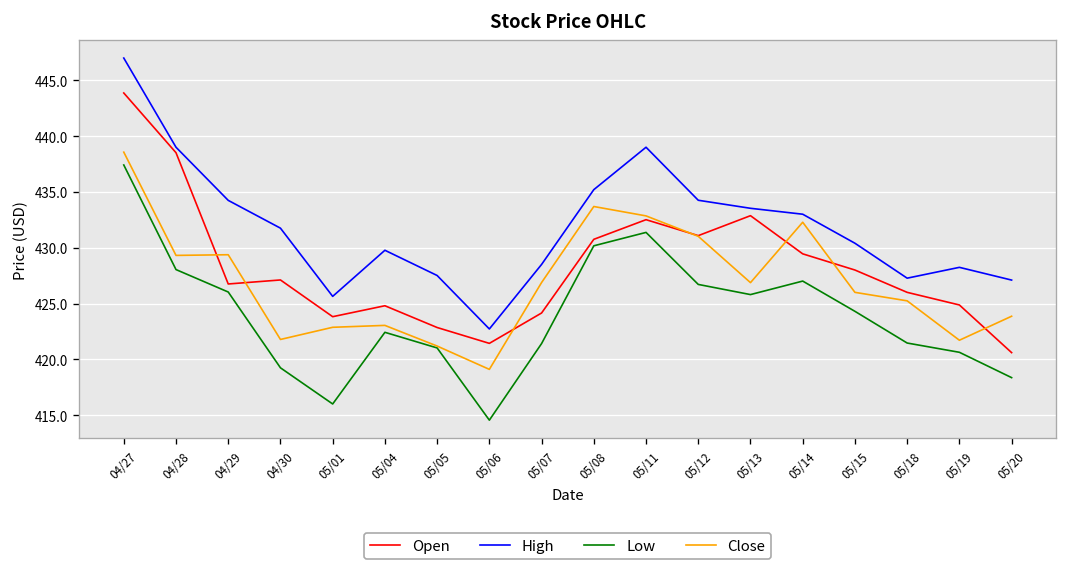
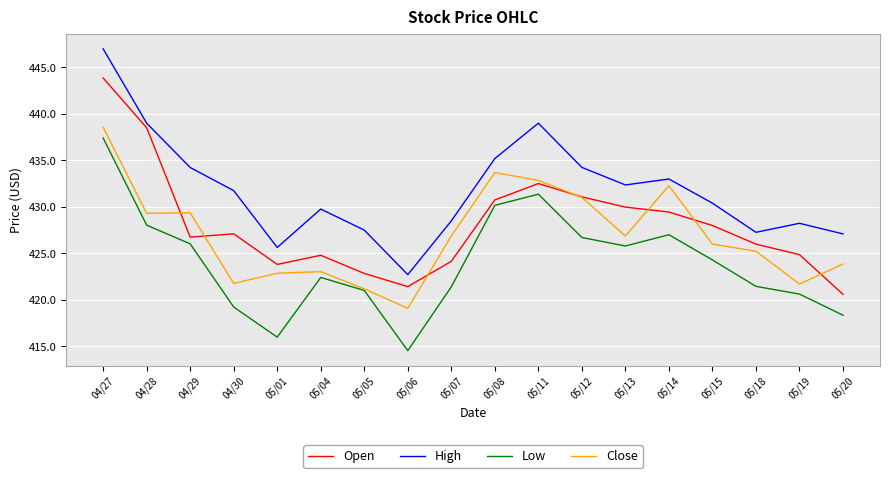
Open, 05/13: 433 -> 430
High, 05/13: 434 -> 432
